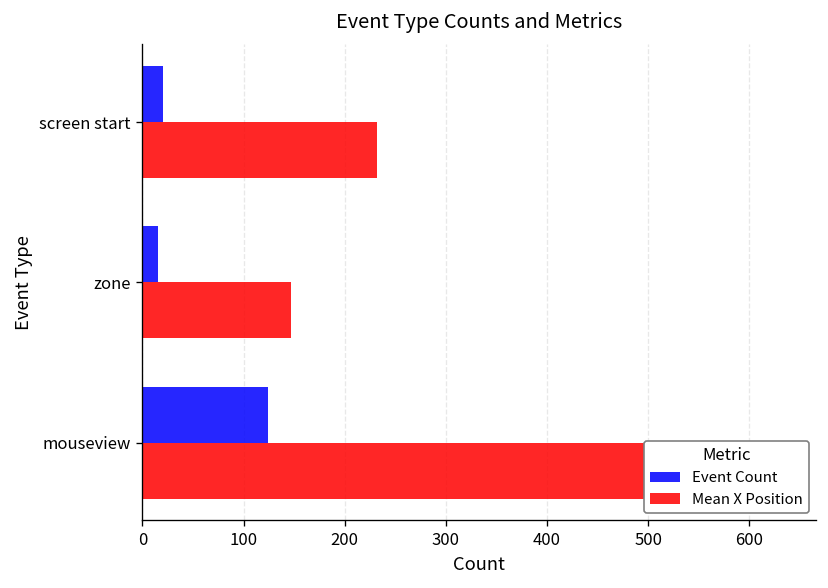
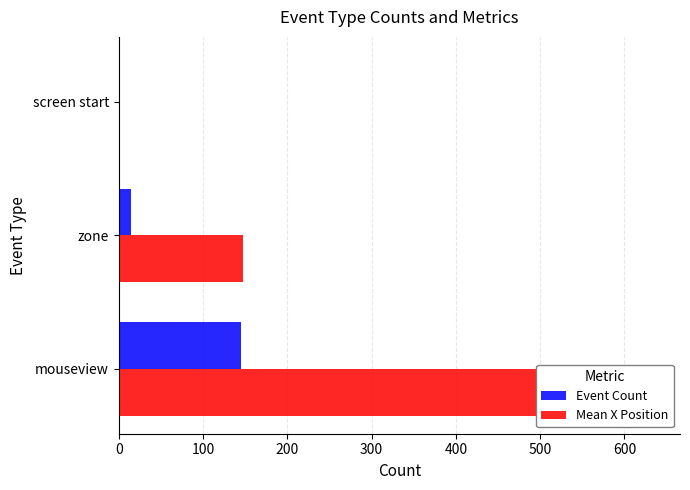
Event Count, screen start: 20 -> 0
Mean X Position, screen start: 230 -> 0
Event Count, mouseview: 120 -> 150
